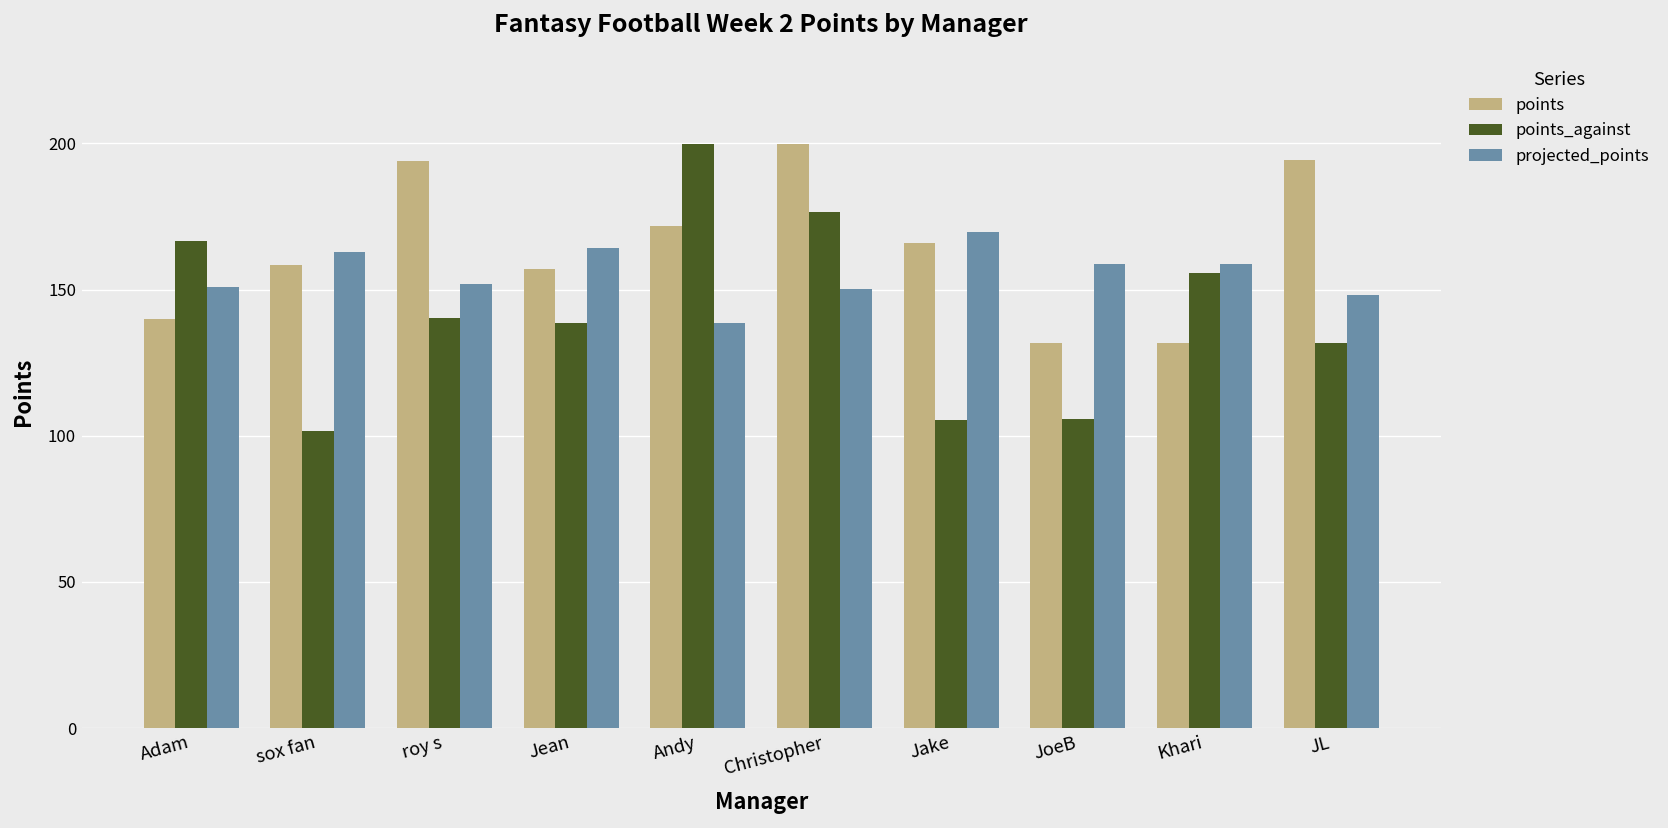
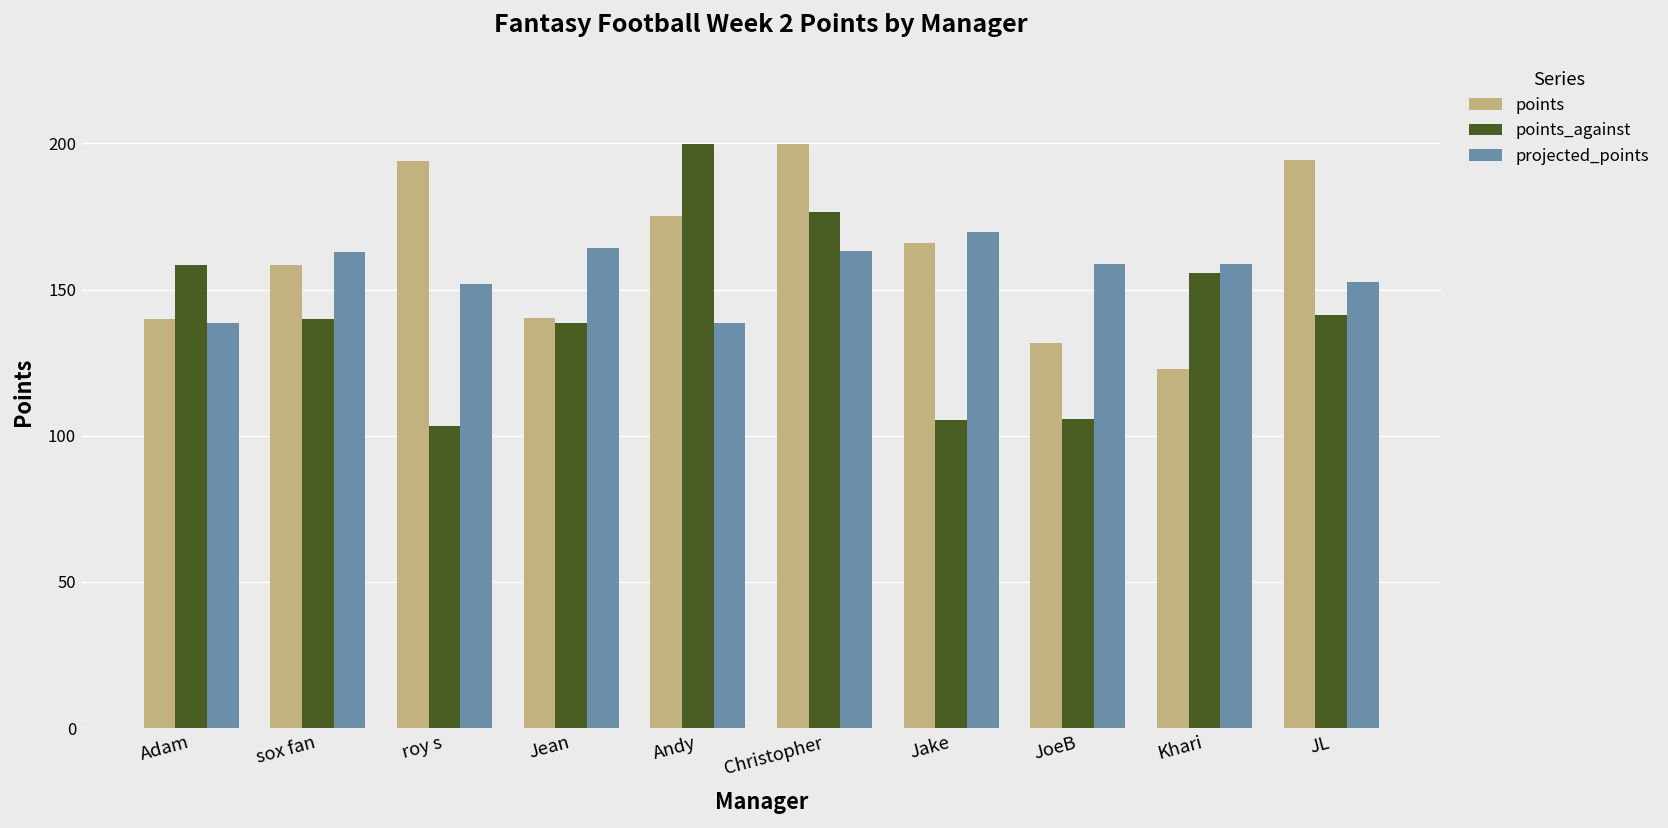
points_against, Adam: 167 -> 159
projected_points, Adam: 151 -> 138
points_against, sox fan: 102 -> 140
points_against, roy s: 140 -> 103
points, Jean: 157 -> 140
points, Andy: 172 -> 175
projected_points, Christopher: 150 -> 163
points, Khari: 132 -> 123
points_against, JL: 132 -> 141
projected_points, JL: 148 -> 152
